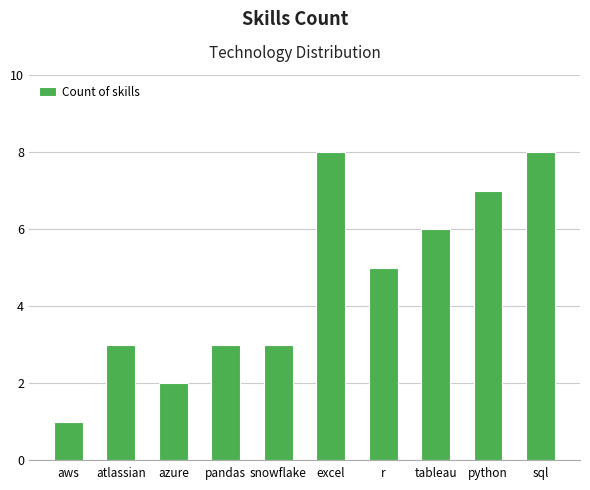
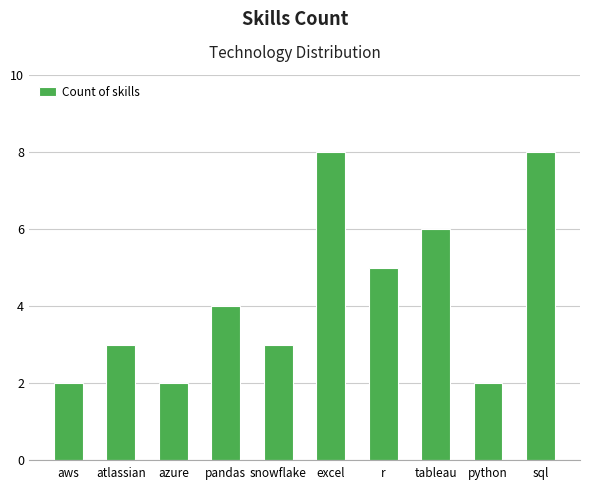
aws: 1 -> 2
pandas: 3 -> 4
python: 7 -> 2
